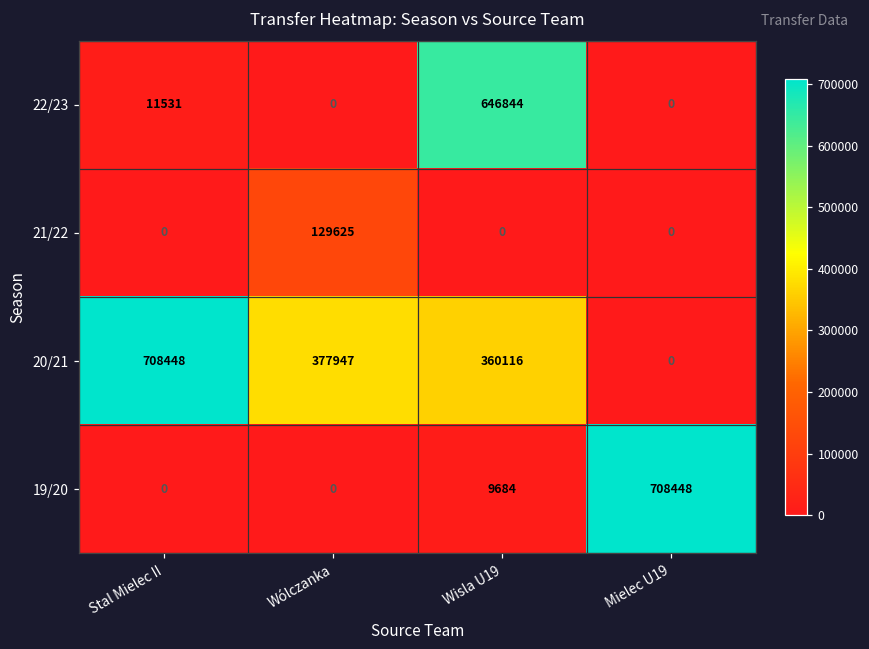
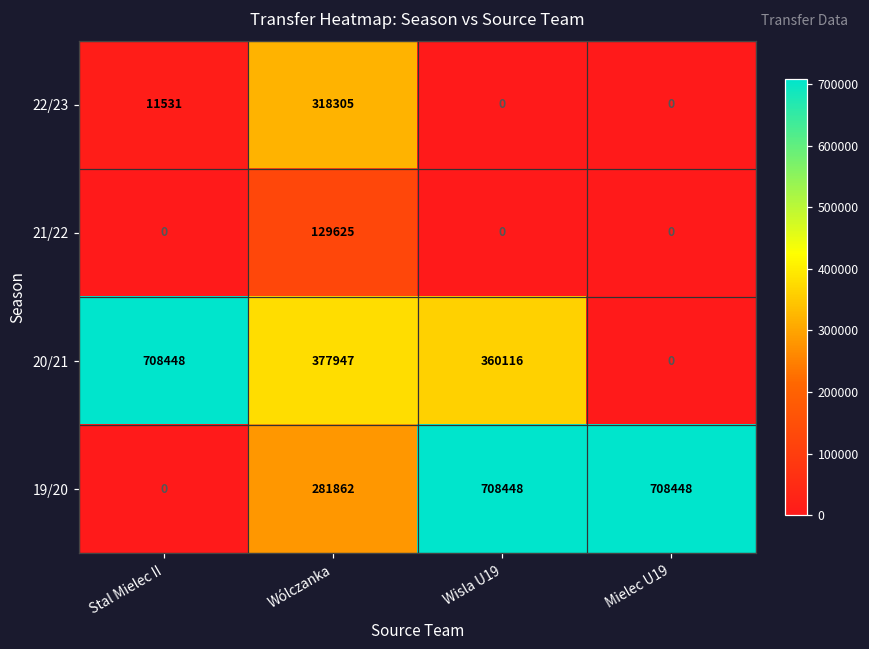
22/23, Wólczanka: 0 -> 318305
22/23, Wisla U19: 646844 -> 0
19/20, Wólczanka: 0 -> 281862
19/20, Wisla U19: 9684 -> 708448
